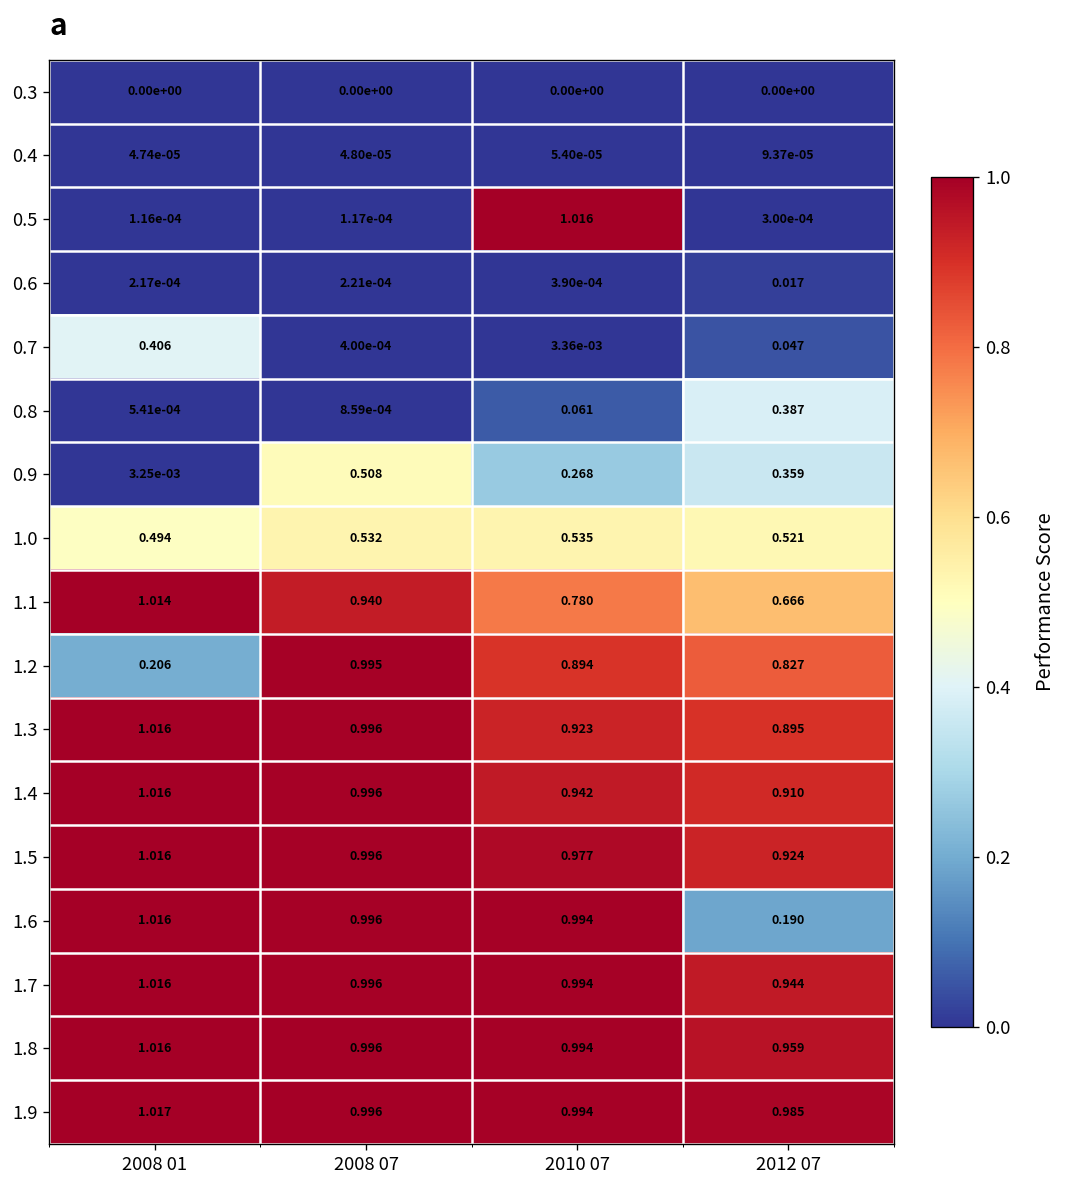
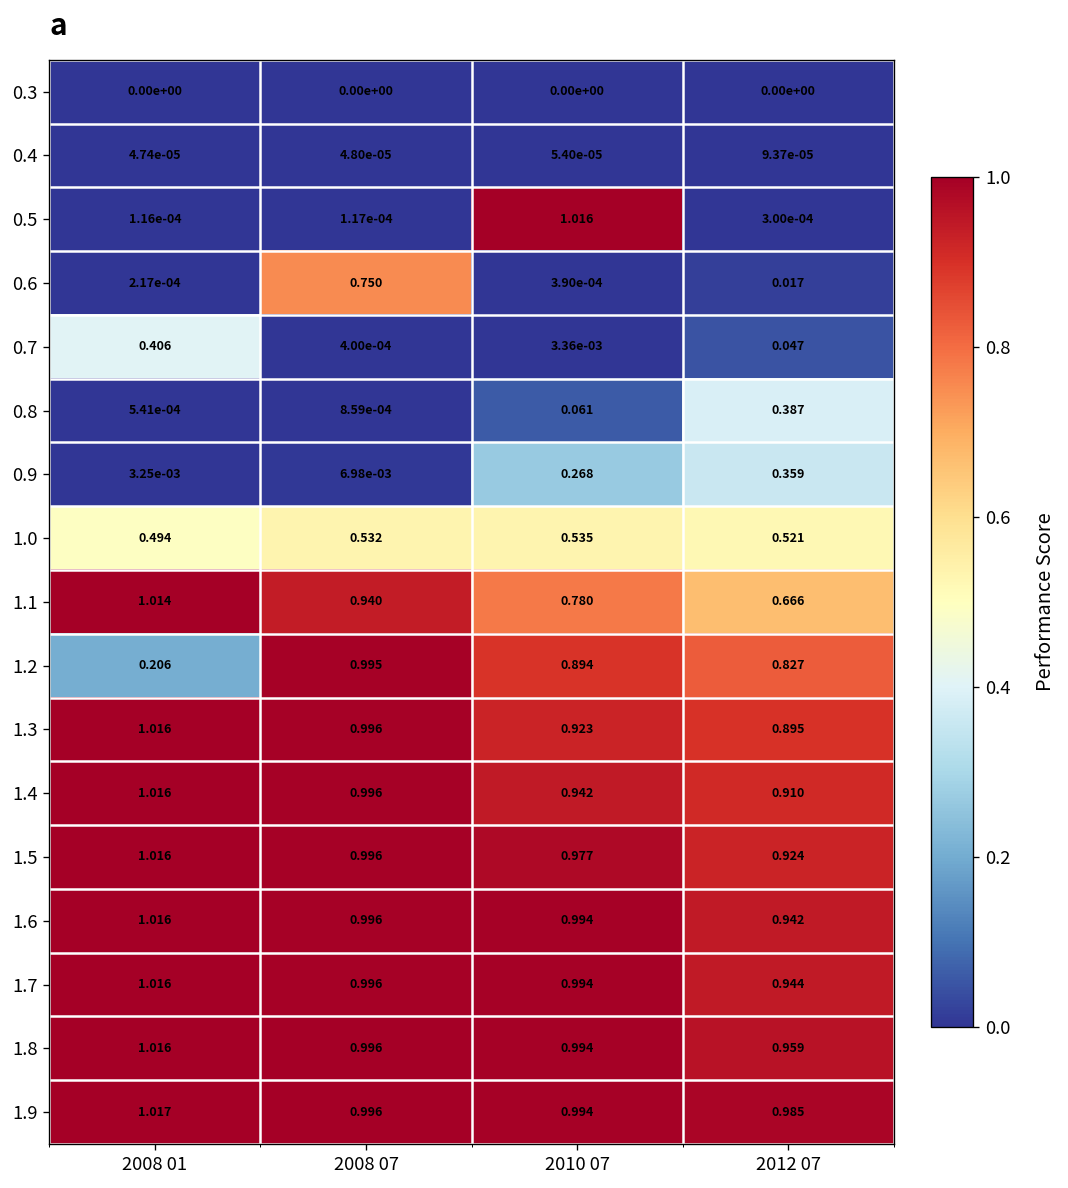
0.6, 2008 07: 2.21e-04 -> 0.750
0.9, 2008 07: 0.508 -> 6.98e-03
1.6, 2012 07: 0.190 -> 0.942
